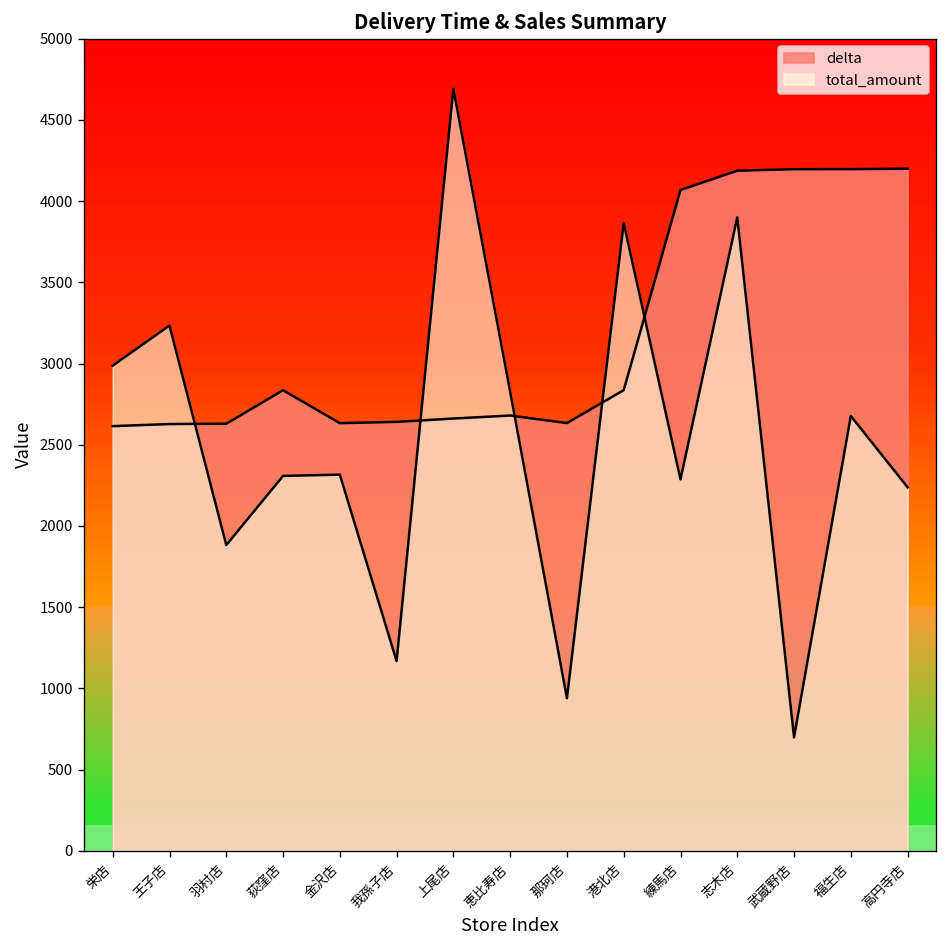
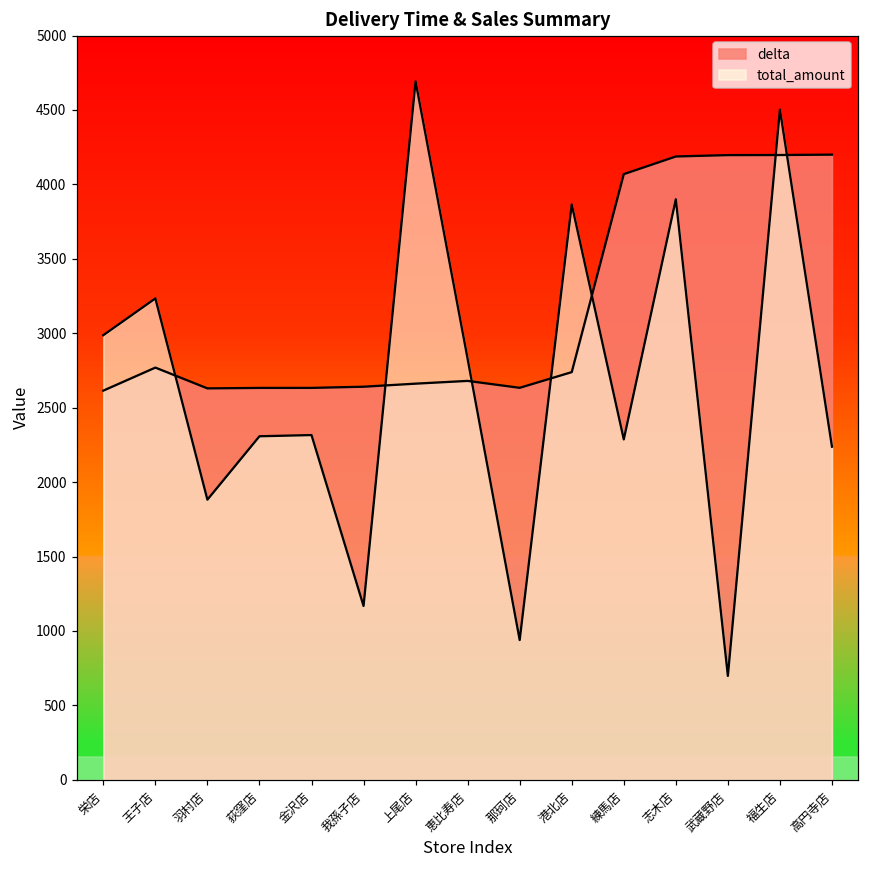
delta, 王子店: 2630 -> 2770
delta, 荻窪店: 2840 -> 2630
delta, 港北店: 2840 -> 2740
total_amount, 福生店: 2680 -> 4500
